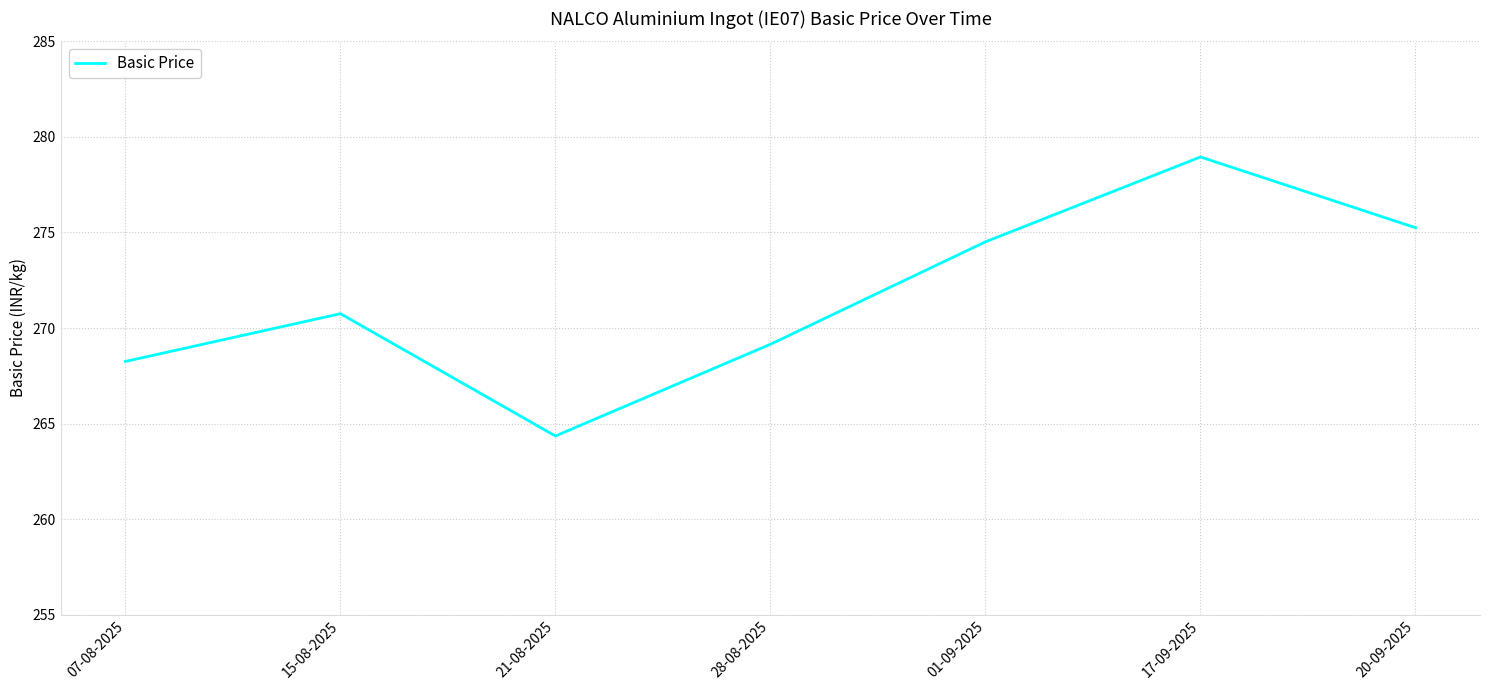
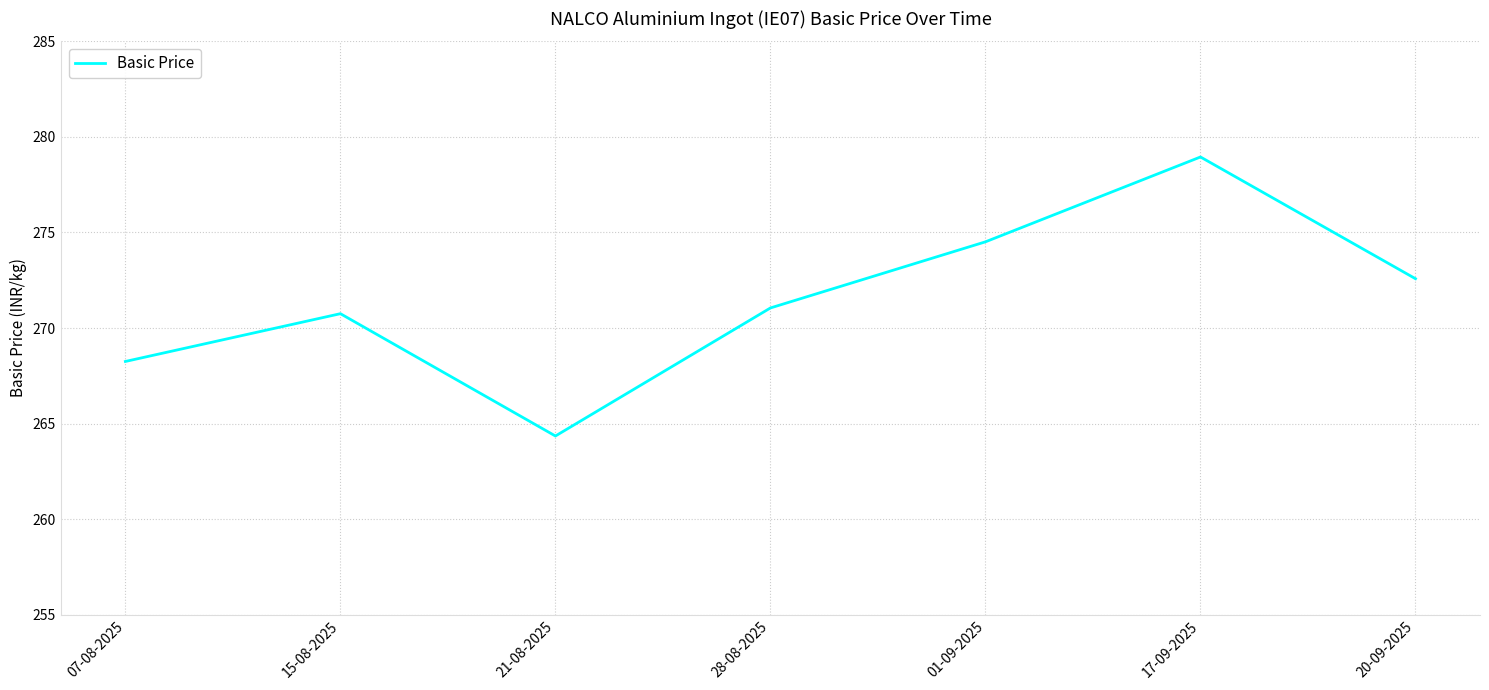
28-08-2025: 269.2 -> 271.1
20-09-2025: 275.3 -> 272.6
